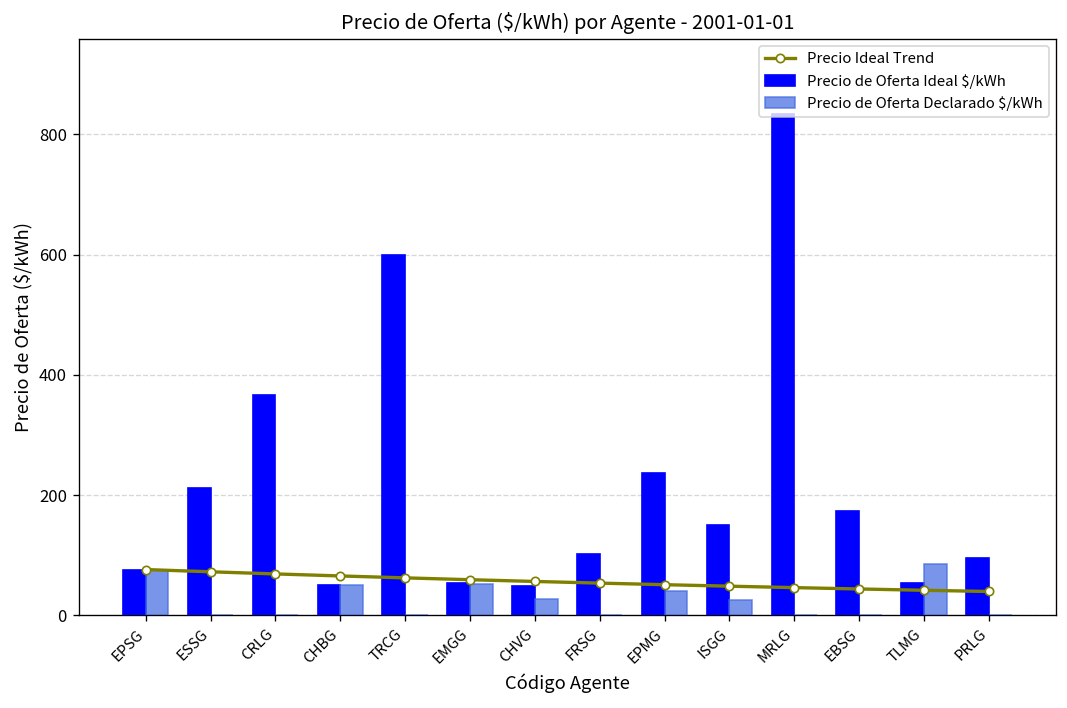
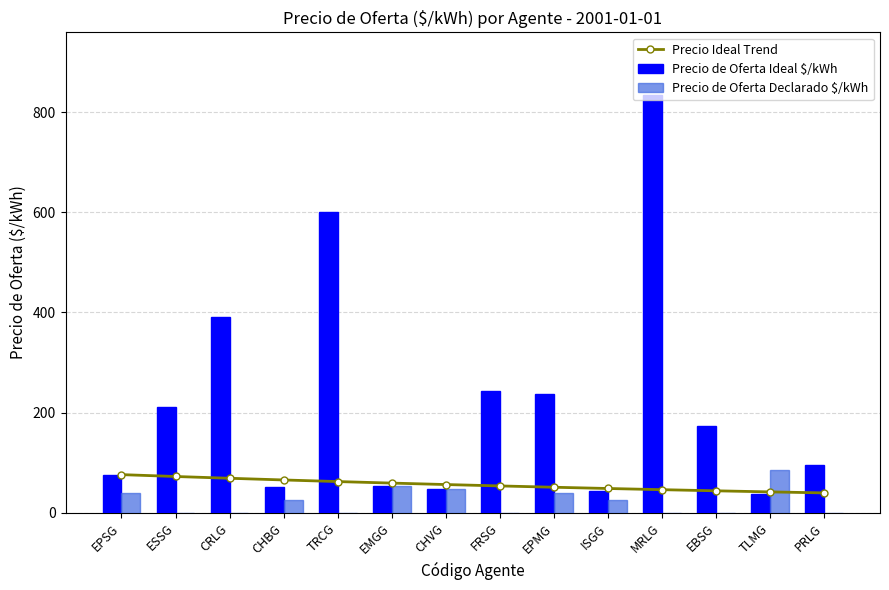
Precio de Oferta Declarado $/kWh, EPSG: 80 -> 40
Precio de Oferta Ideal $/kWh, CRLG: 370 -> 390
Precio de Oferta Declarado $/kWh, CHBG: 50 -> 30
Precio de Oferta Declarado $/kWh, CHVG: 30 -> 50
Precio de Oferta Ideal $/kWh, FRSG: 100 -> 240
Precio de Oferta Ideal $/kWh, ISGG: 150 -> 40
Precio de Oferta Ideal $/kWh, TLMG: 50 -> 40
